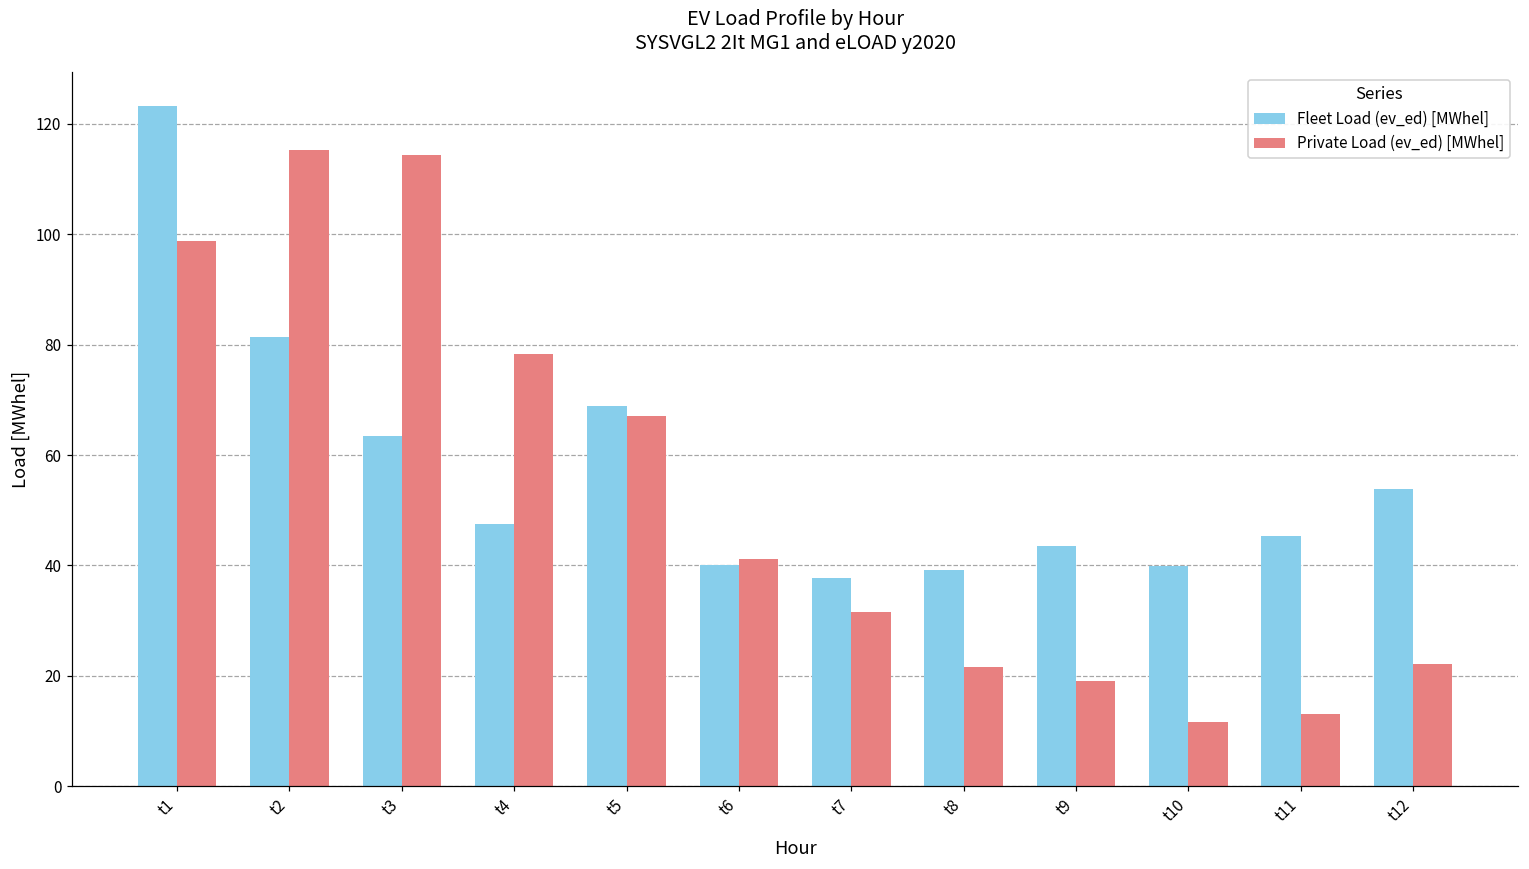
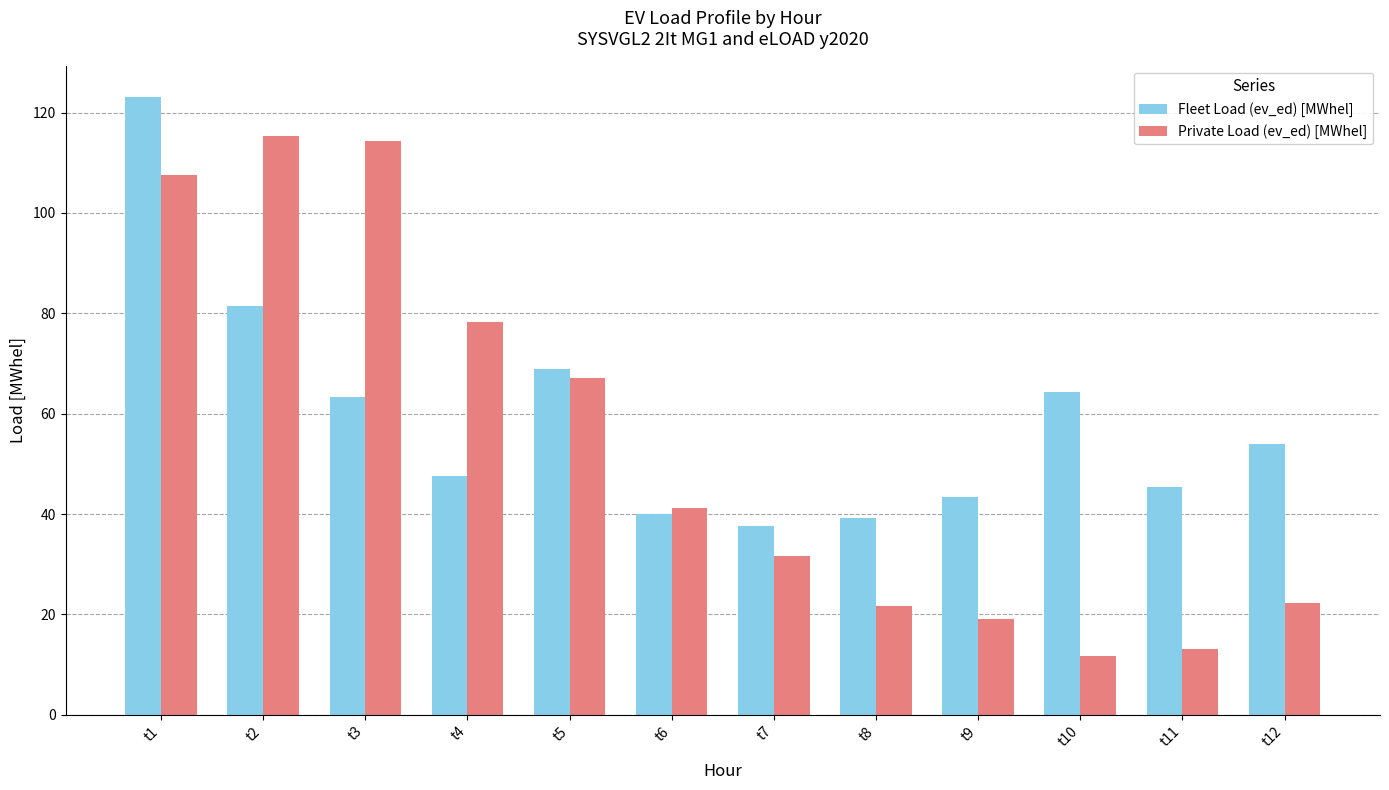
Private Load (ev_ed) [MWhel], t1: 99 -> 108
Fleet Load (ev_ed) [MWhel], t10: 40 -> 64
